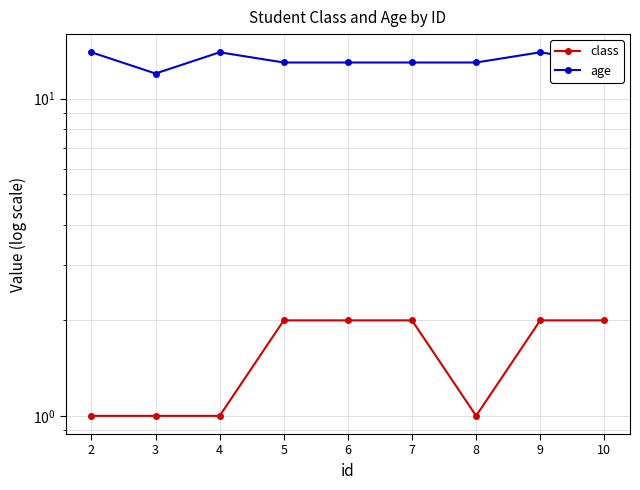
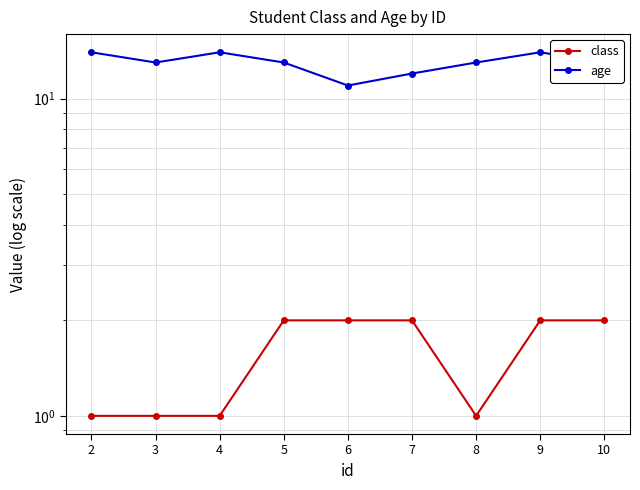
age, 3: 12 -> 13
age, 6: 13 -> 11
age, 7: 13 -> 12
